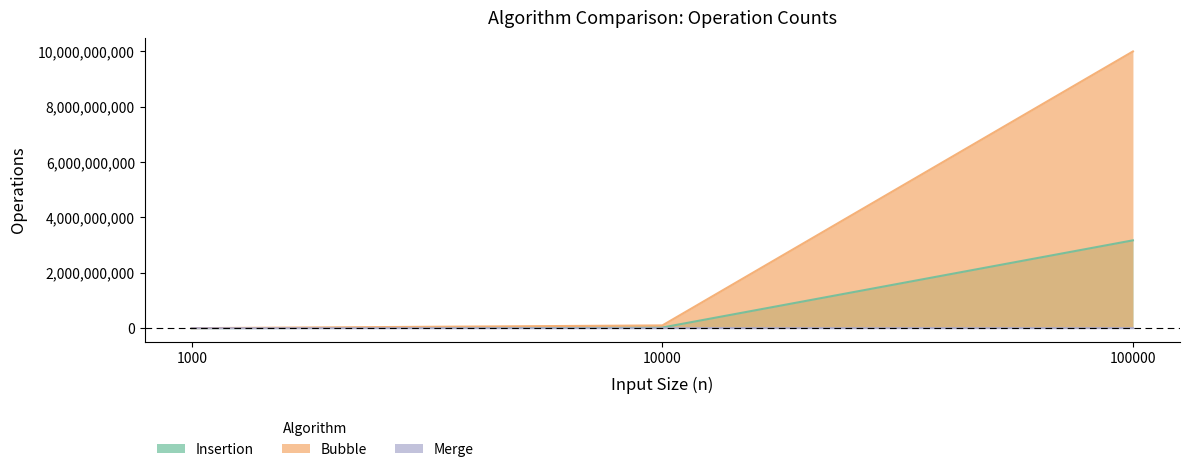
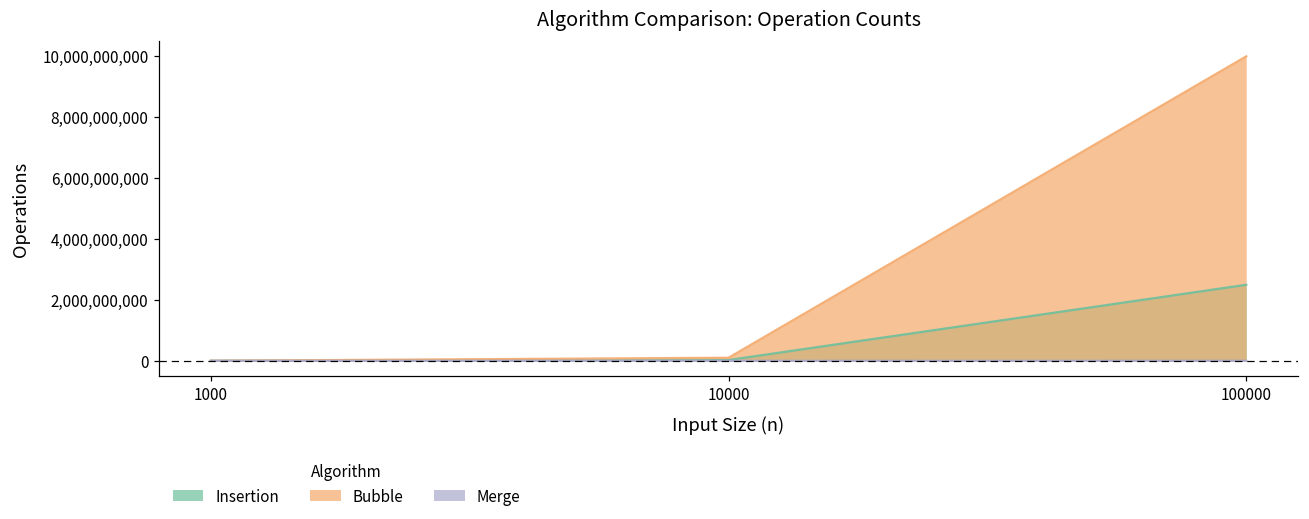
Insertion, 100000: 3,200,000,000 -> 2,500,000,000
